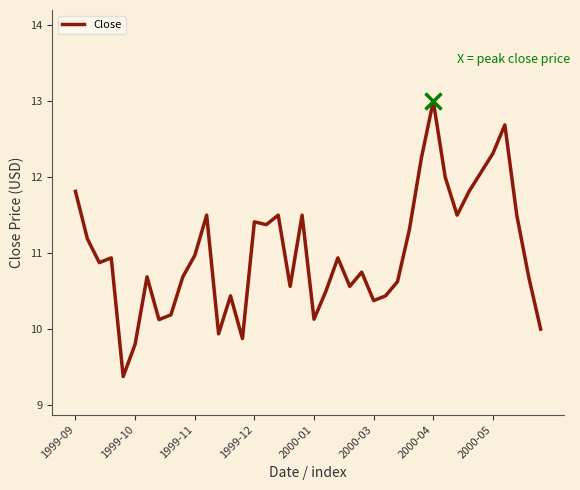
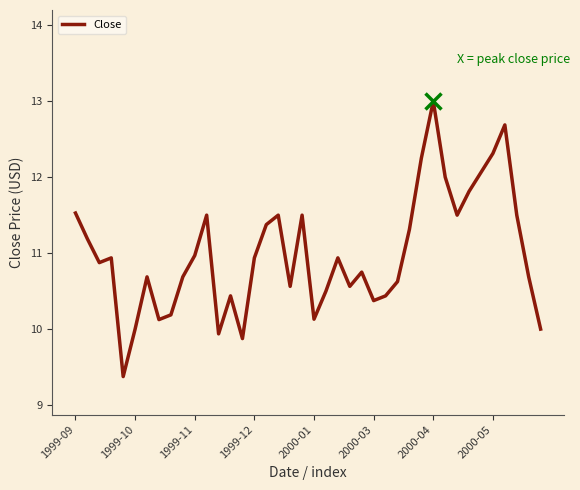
Close, 1999-09: 11.8 -> 11.5
Close, 1999-10: 9.8 -> 10.0
Close, 1999-12: 11.4 -> 10.9
